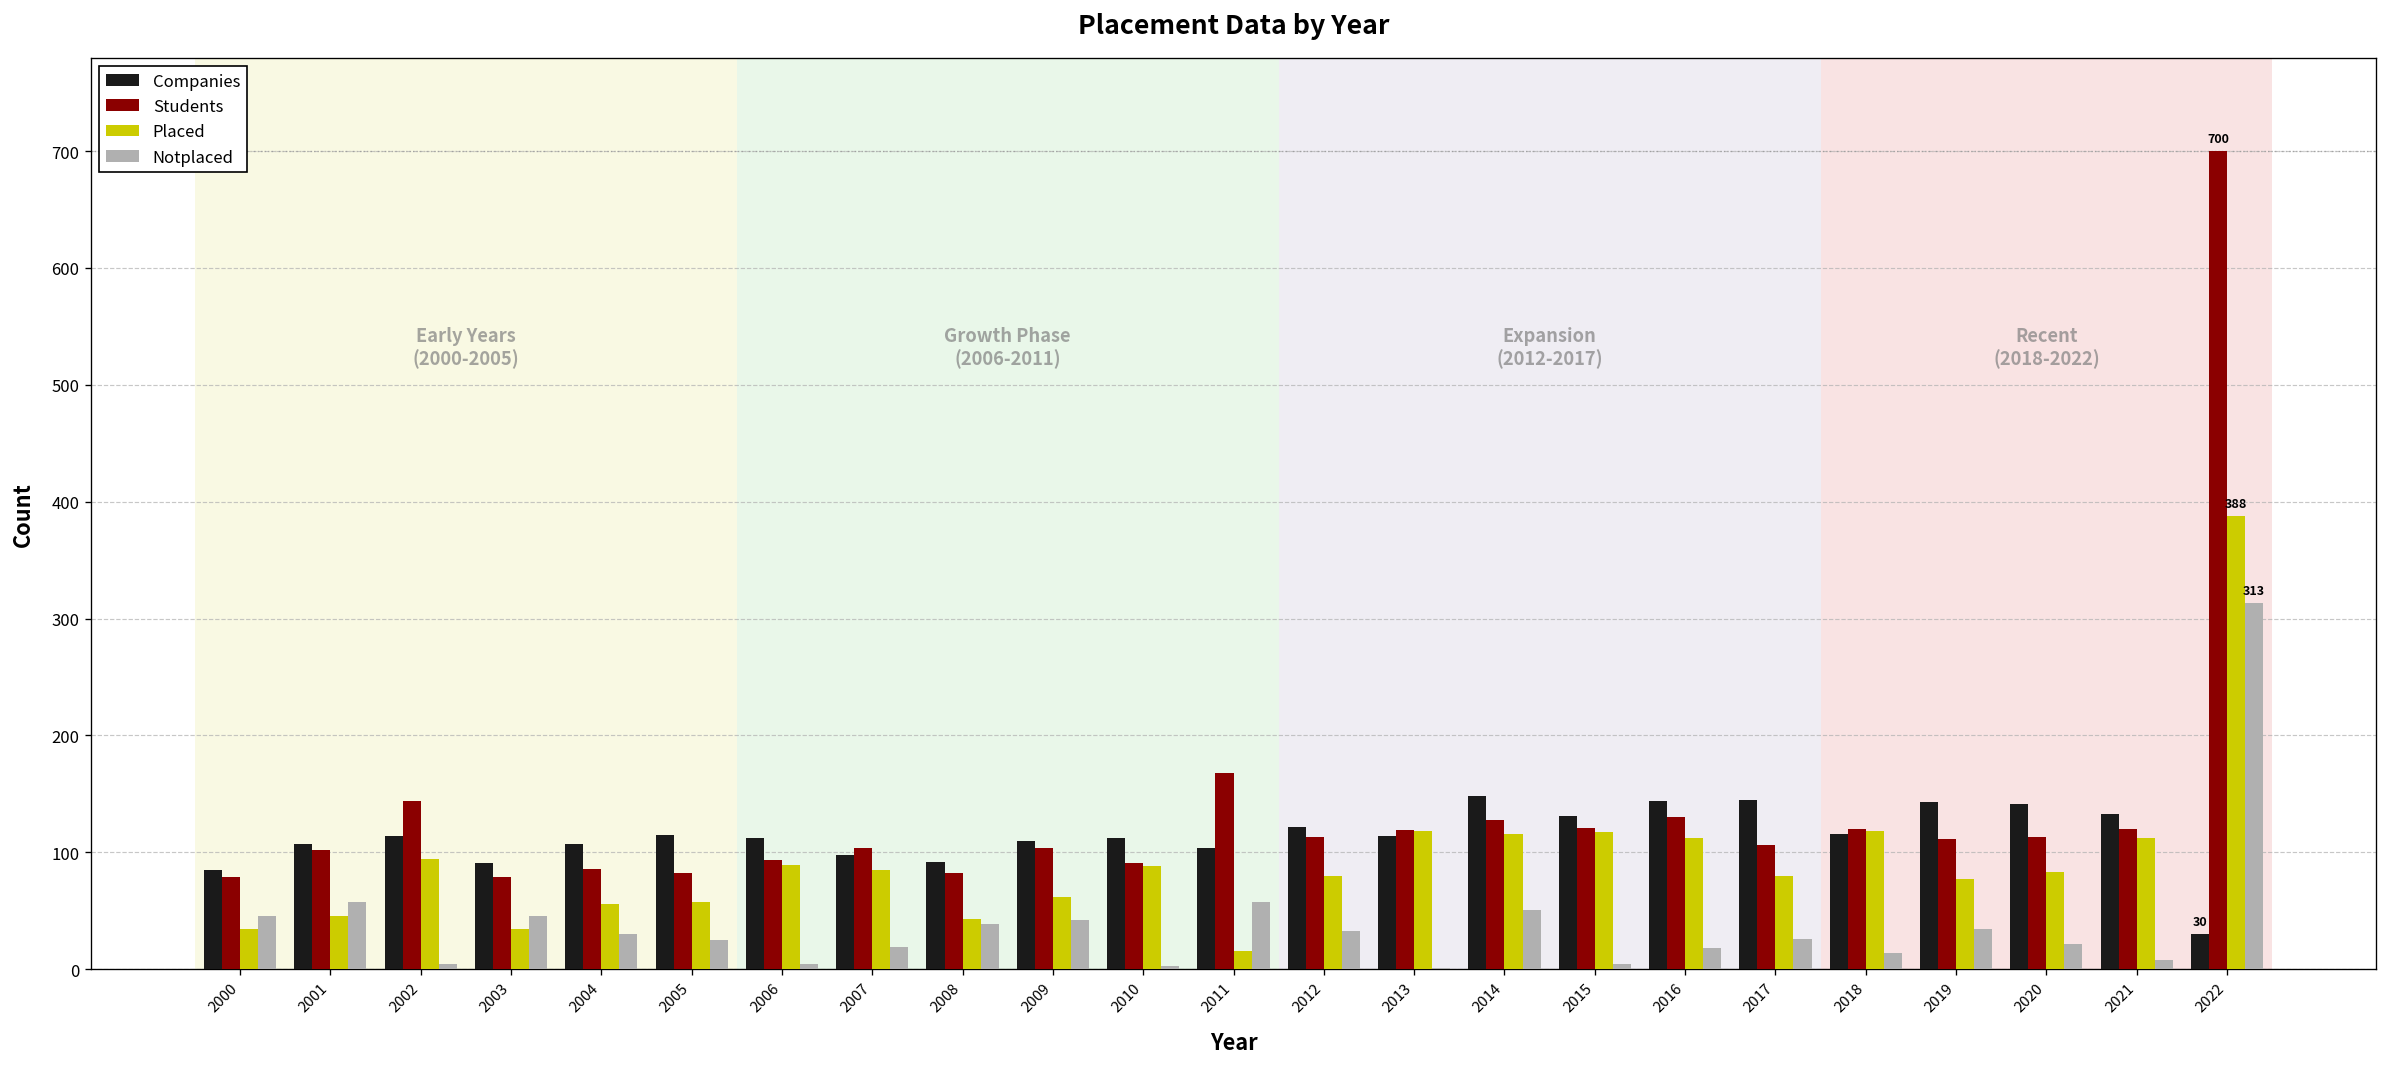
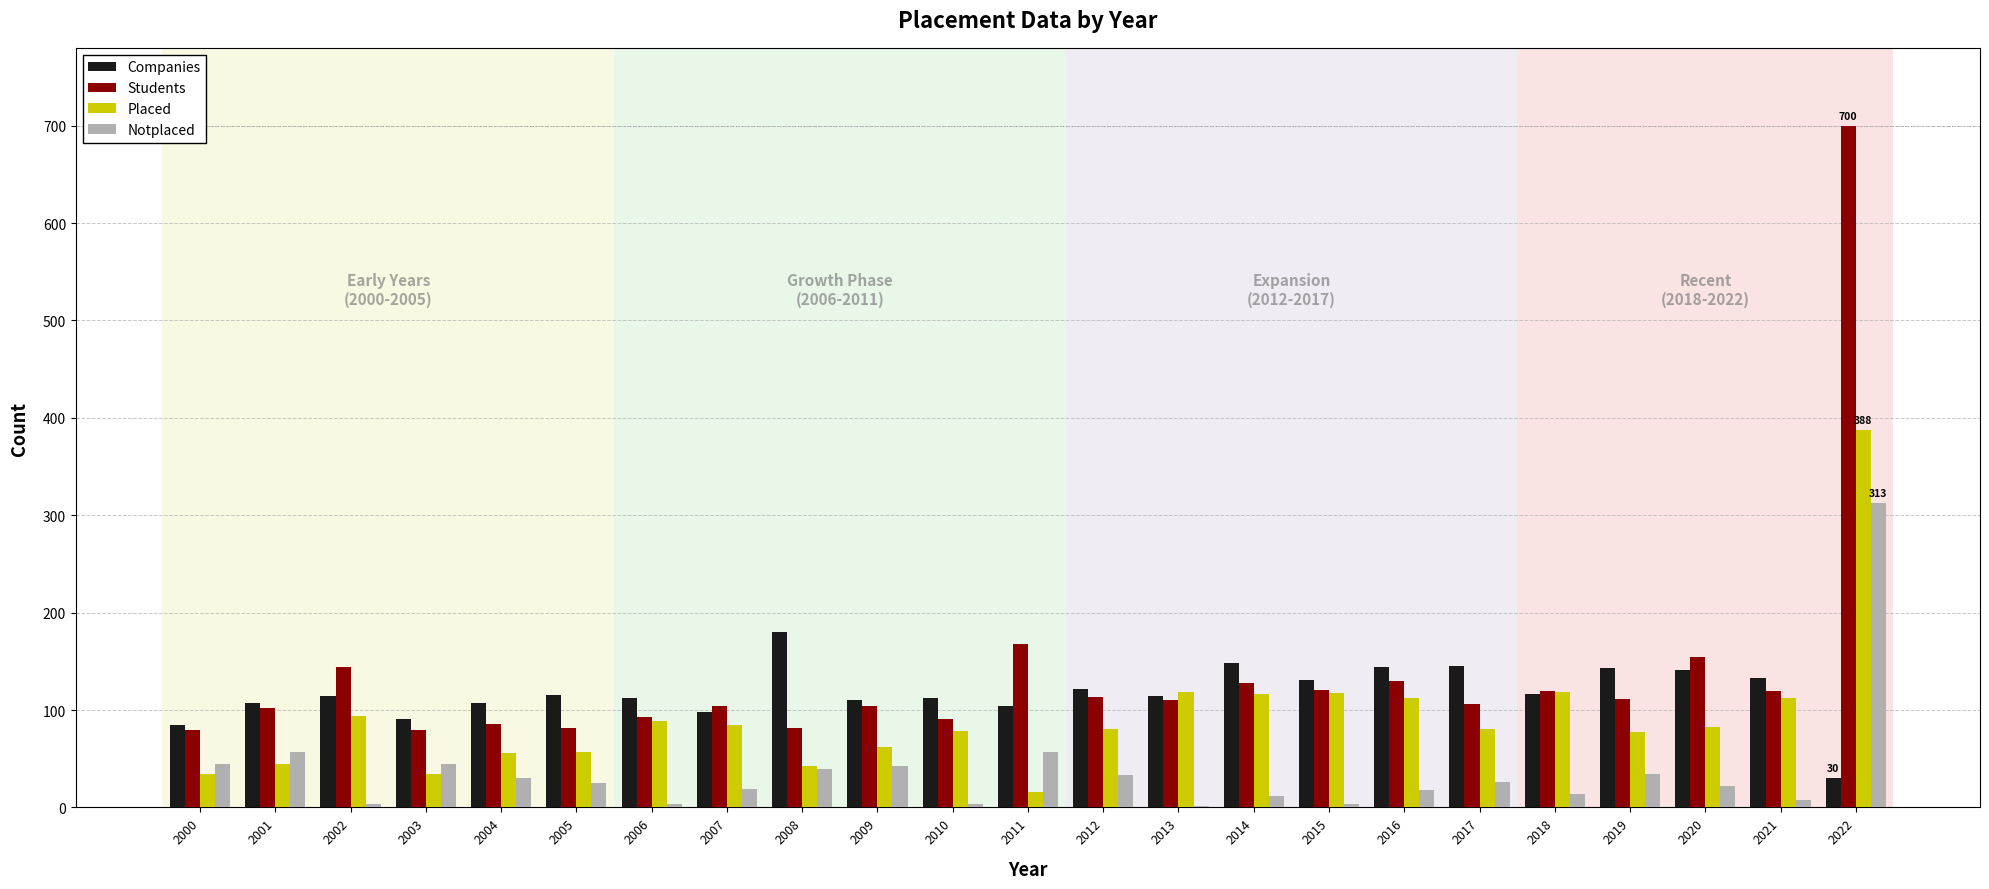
Companies, 2008: 90 -> 180
Placed, 2010: 90 -> 80
Students, 2013: 120 -> 110
Notplaced, 2014: 50 -> 10
Students, 2020: 110 -> 150
